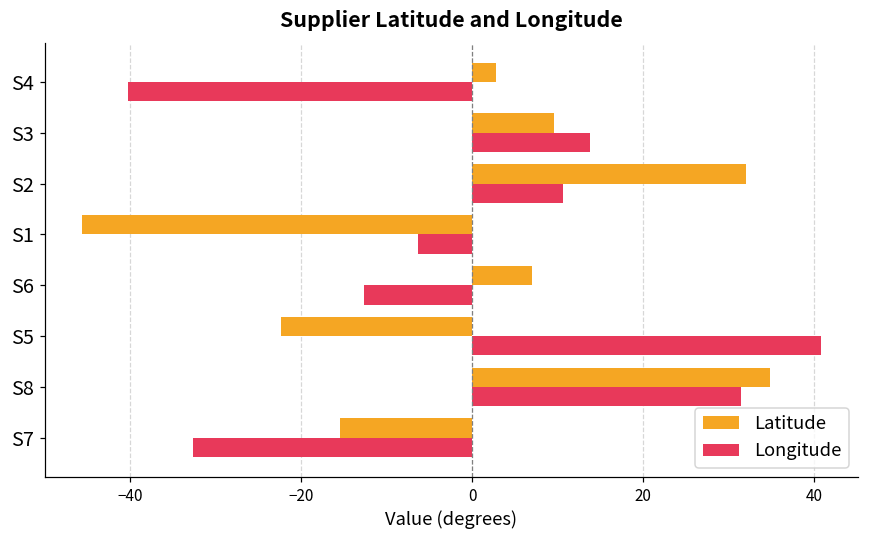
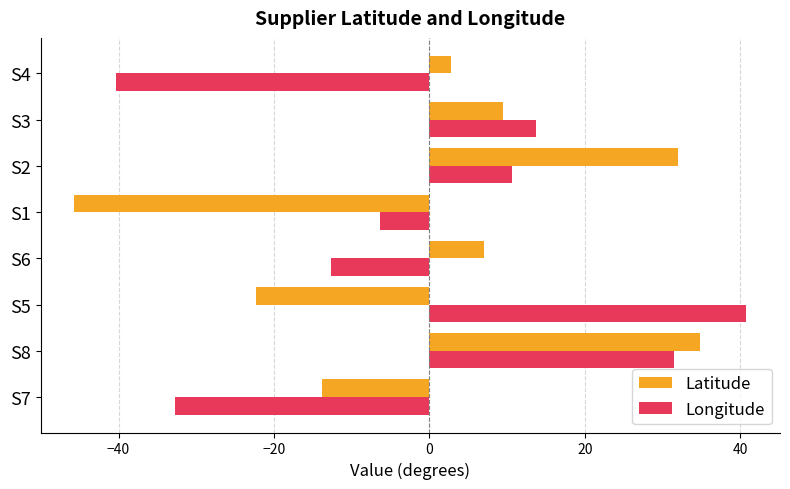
Latitude, S7: -15 -> -14
